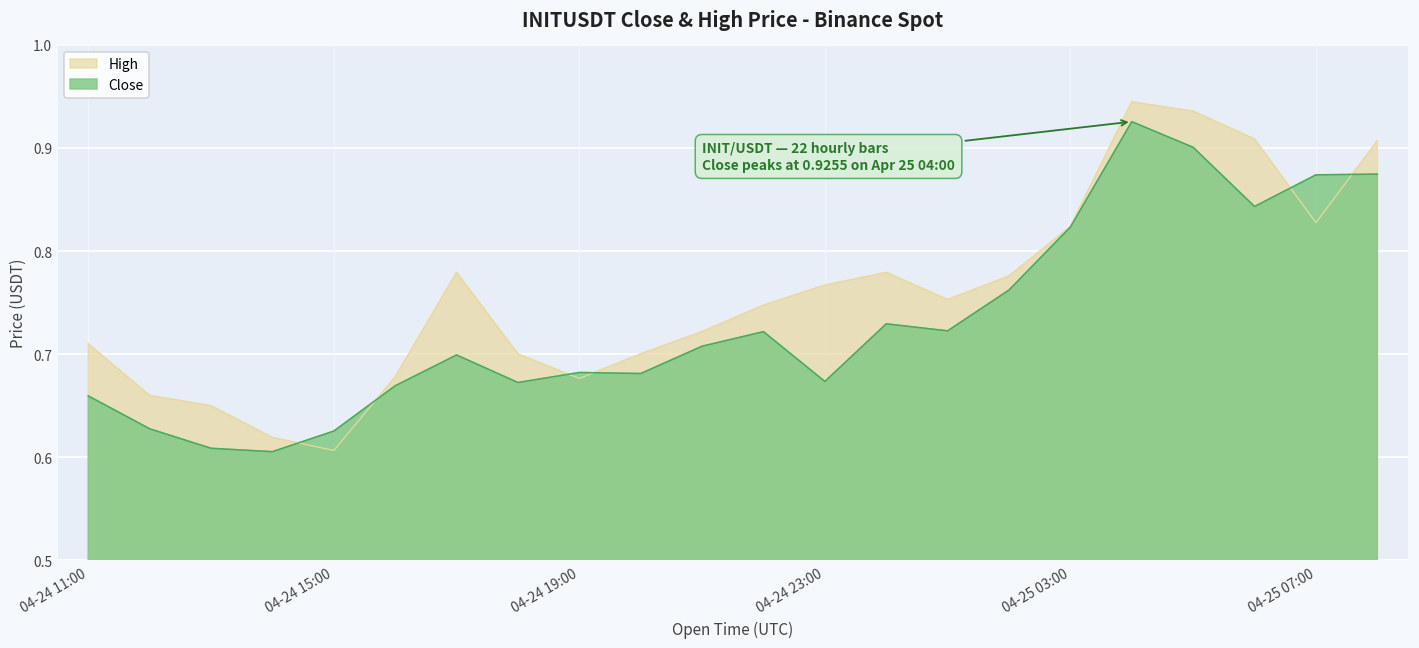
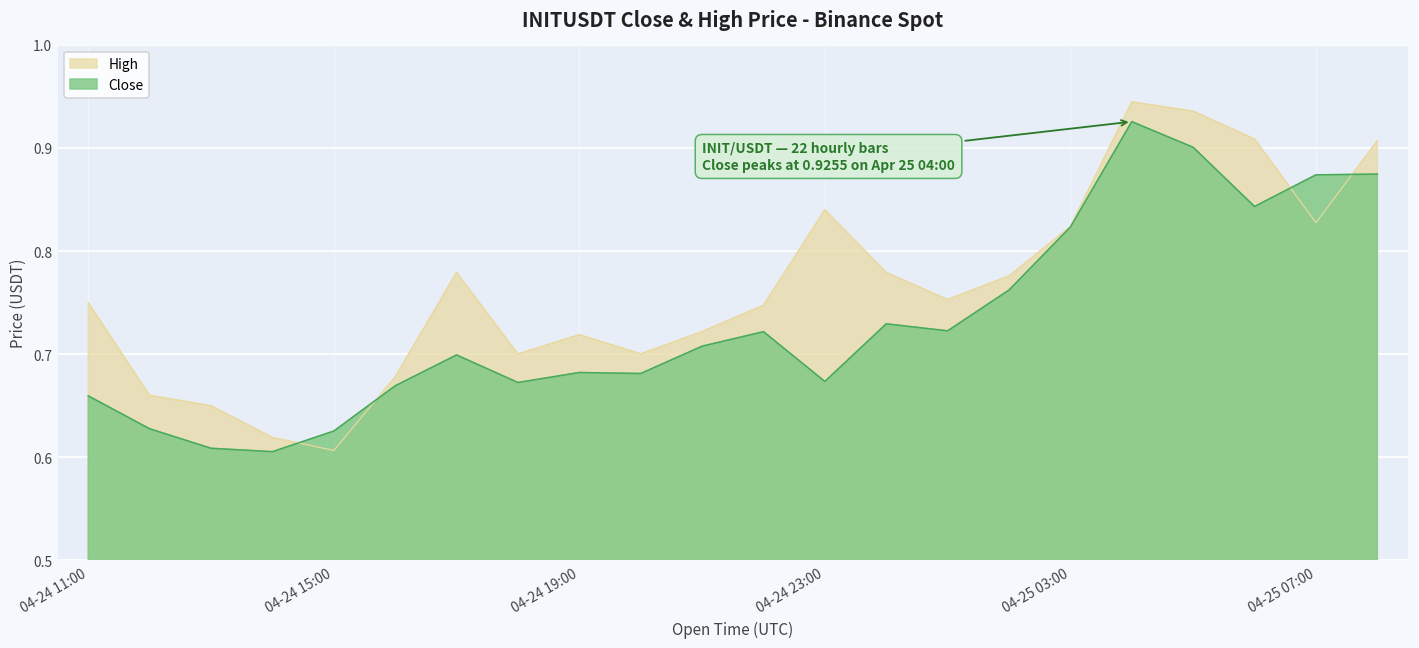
High, 04-24 11:00: 0.71 -> 0.75
High, 04-24 19:00: 0.68 -> 0.72
High, 04-24 23:00: 0.77 -> 0.84
